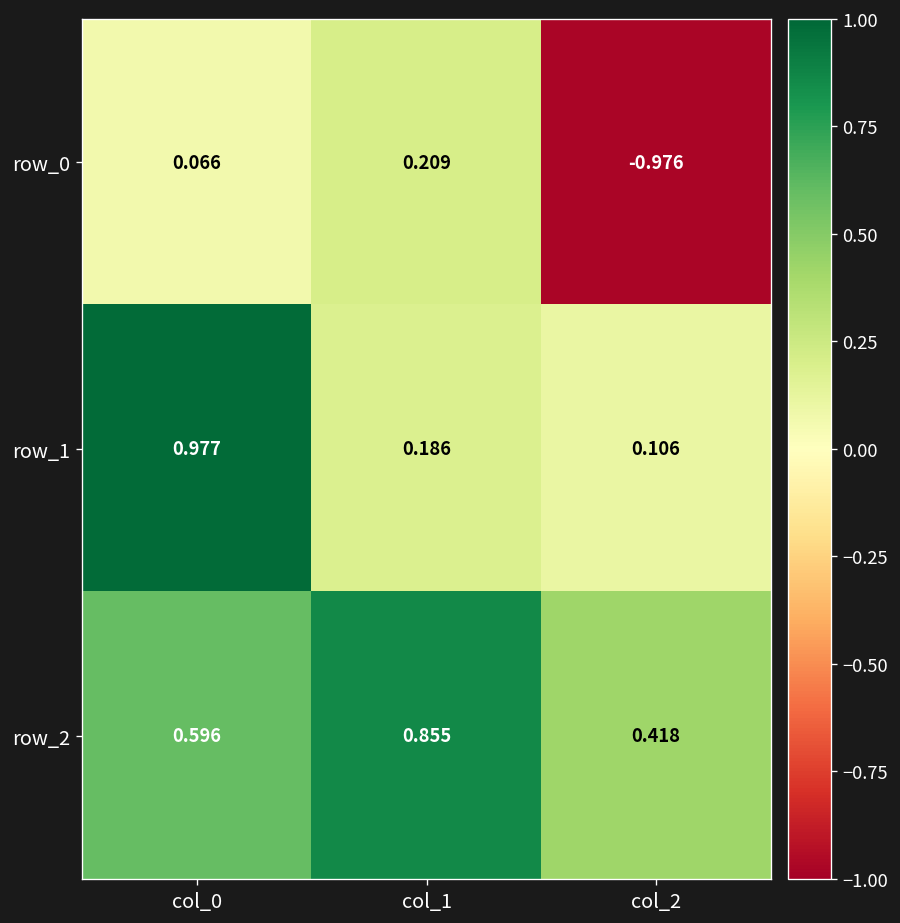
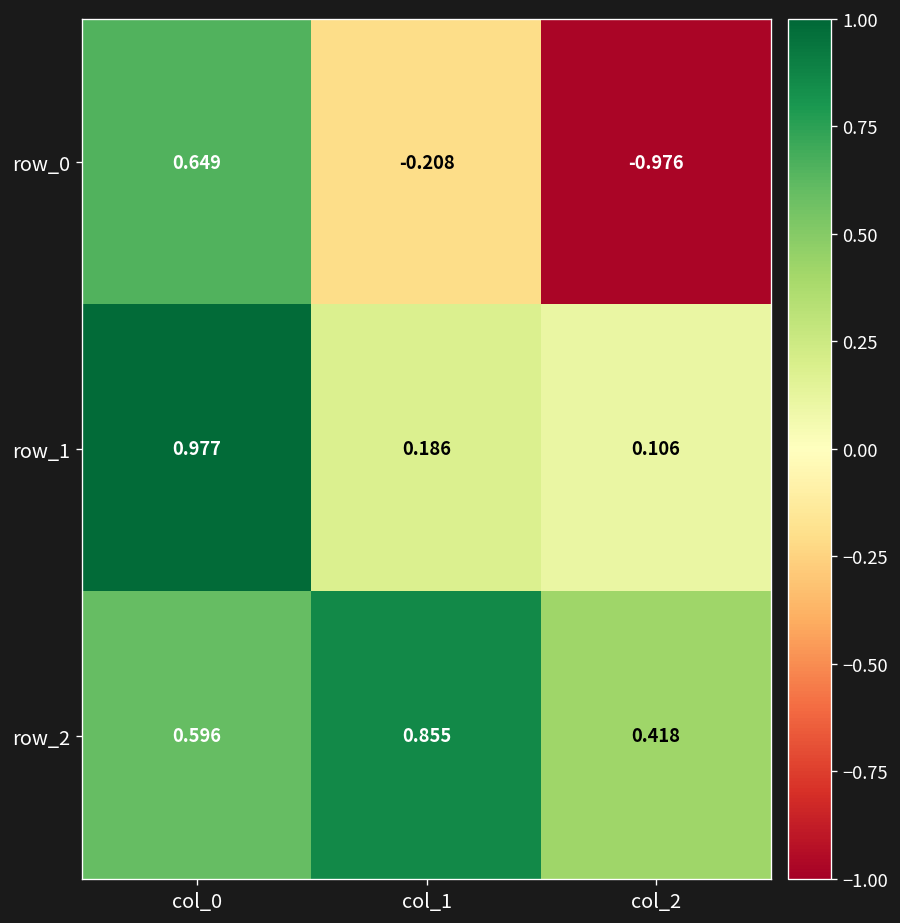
row_0, col_0: 0.066 -> 0.649
row_0, col_1: 0.209 -> -0.208
